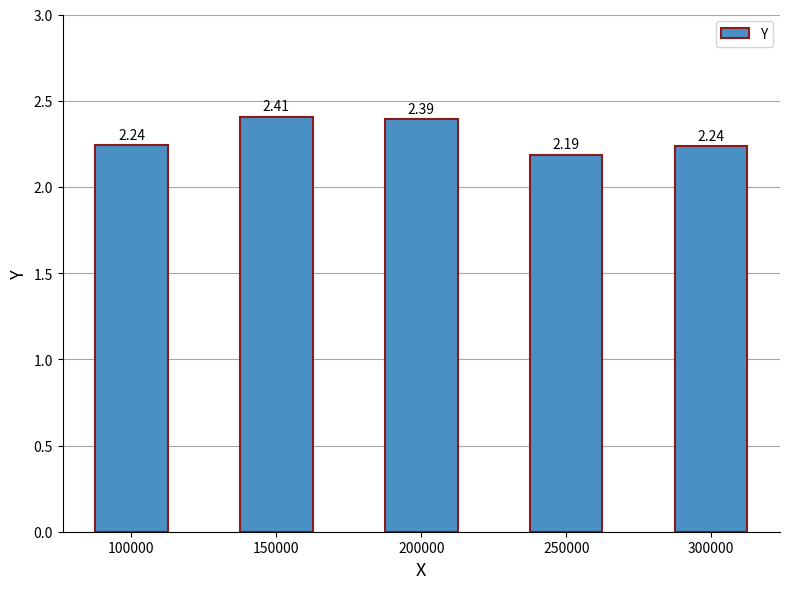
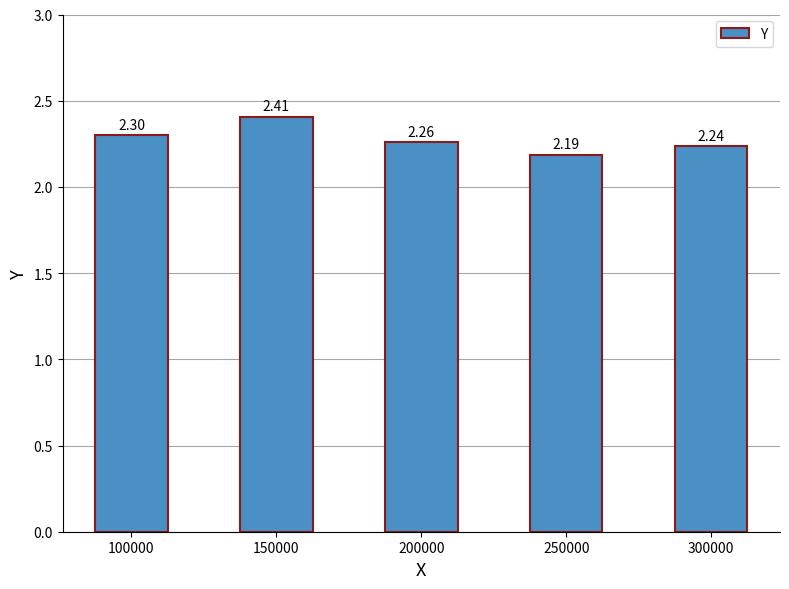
100000: 2.24 -> 2.30
200000: 2.39 -> 2.26
